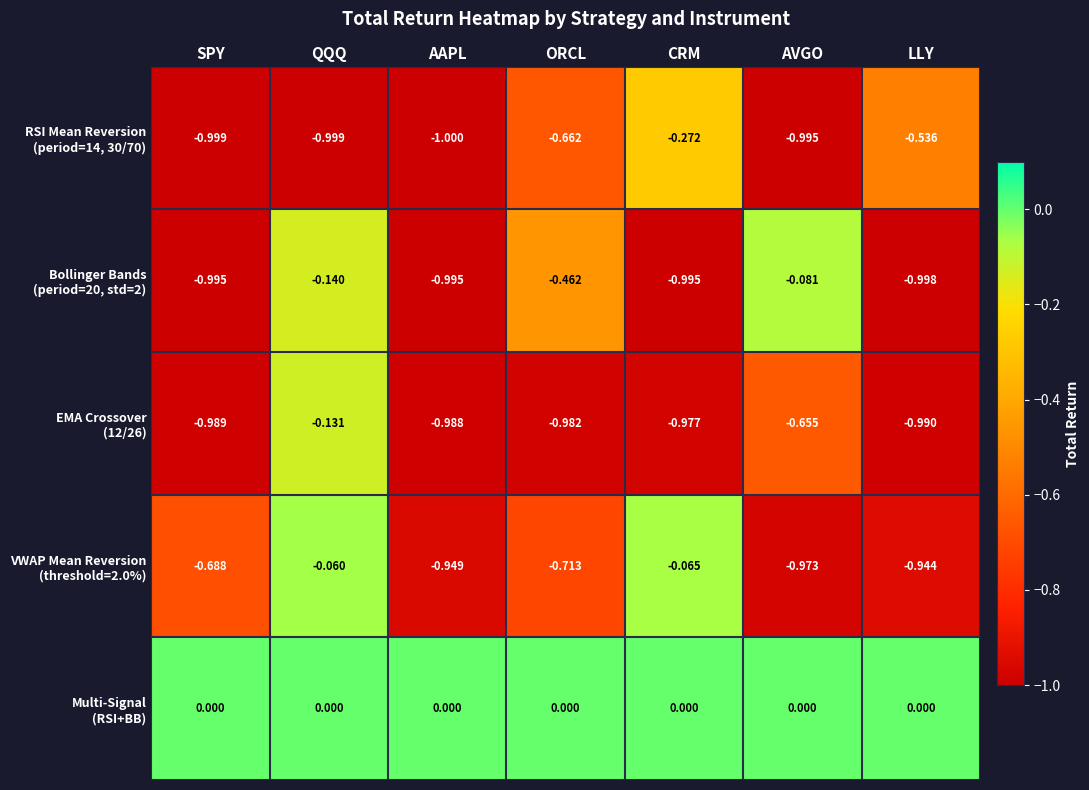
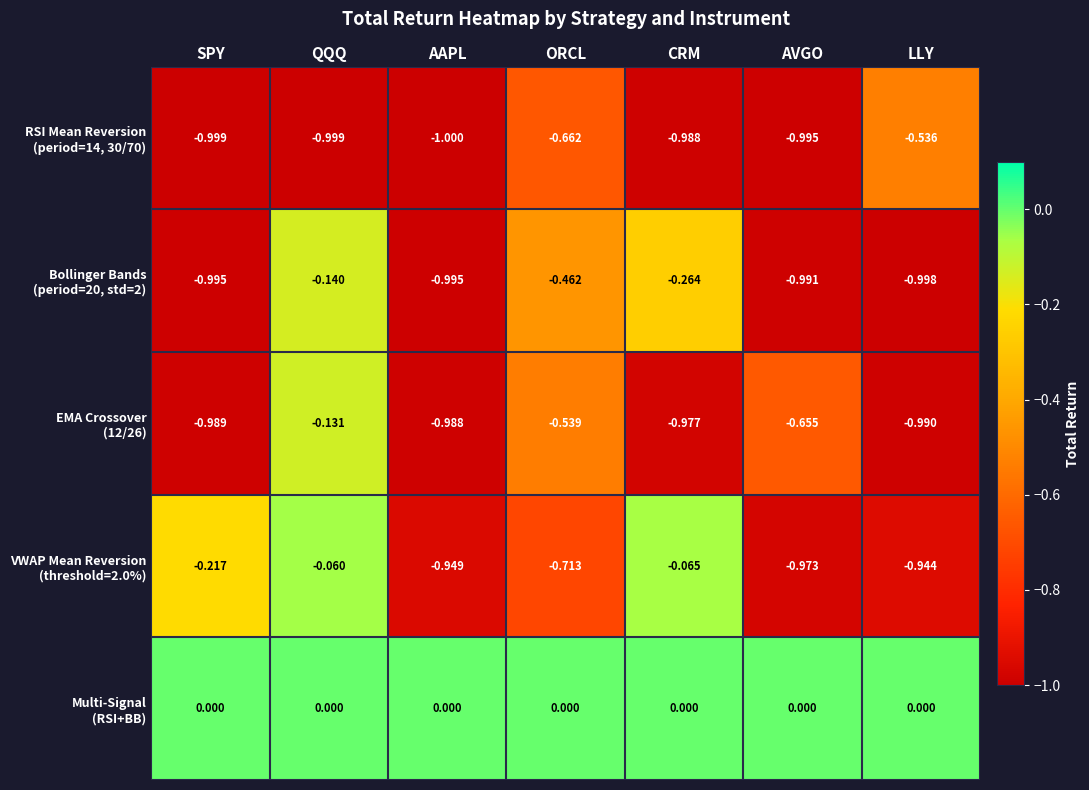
RSI Mean Reversion (period=14, 30/70), CRM: -0.272 -> -0.988
Bollinger Bands (period=20, std=2), CRM: -0.995 -> -0.264
Bollinger Bands (period=20, std=2), AVGO: -0.081 -> -0.991
EMA Crossover (12/26), ORCL: -0.982 -> -0.539
VWAP Mean Reversion (threshold=2.0%), SPY: -0.688 -> -0.217
